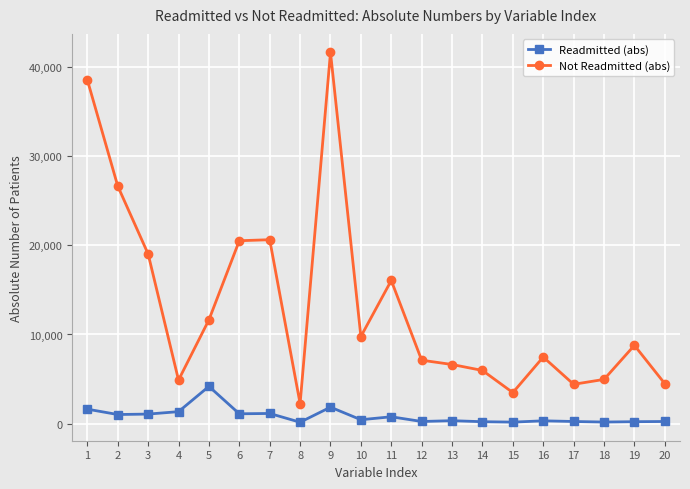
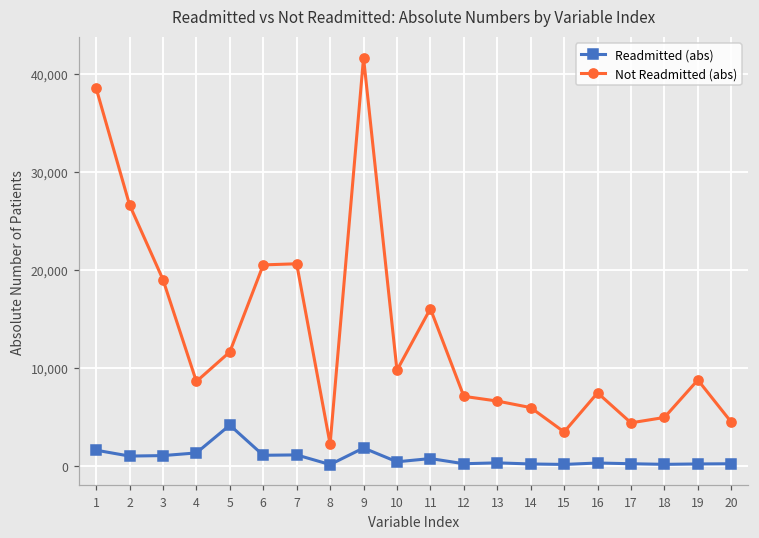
Not Readmitted (abs), 4: 5,000 -> 9,000
